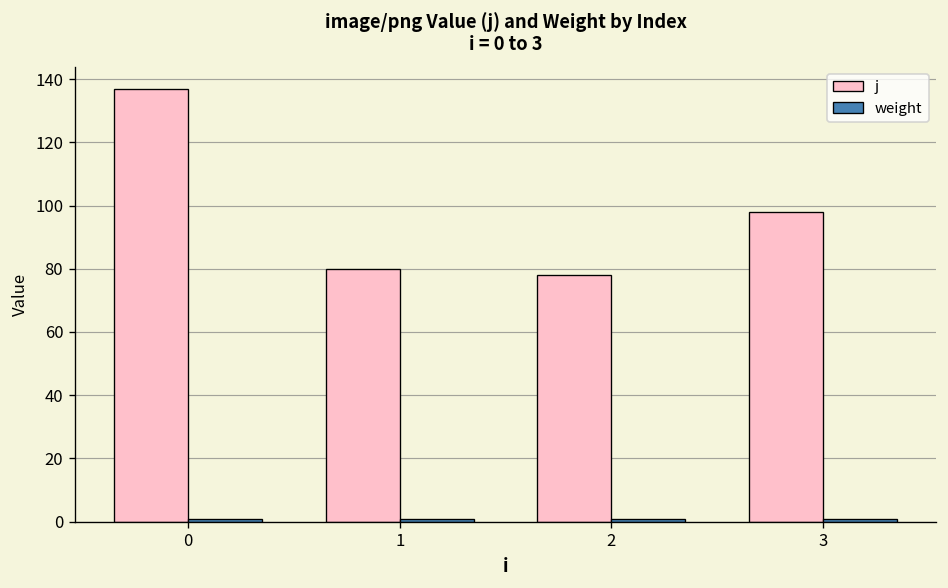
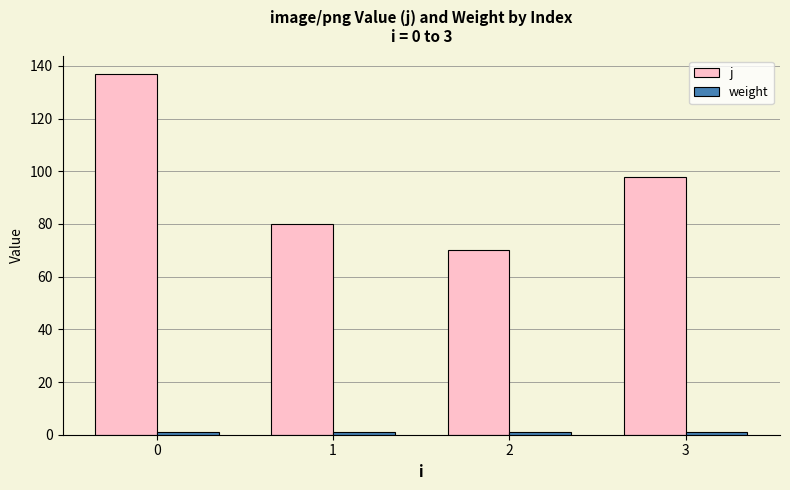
j, 2: 78 -> 70
